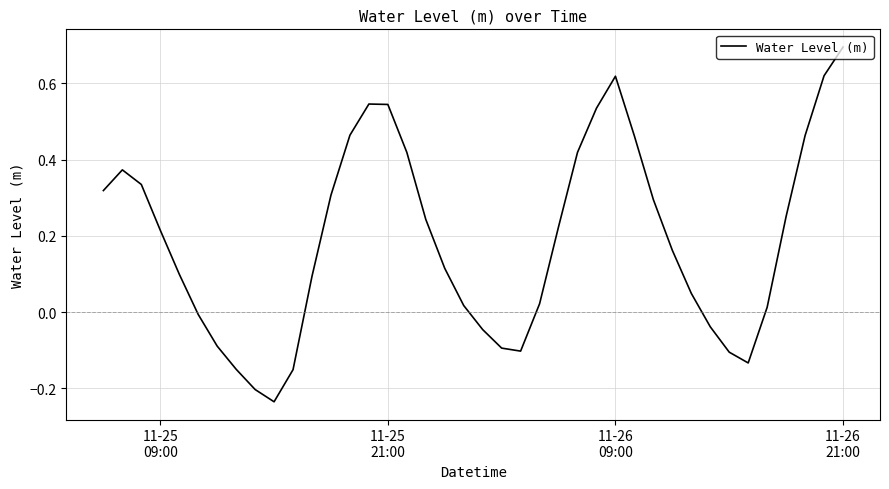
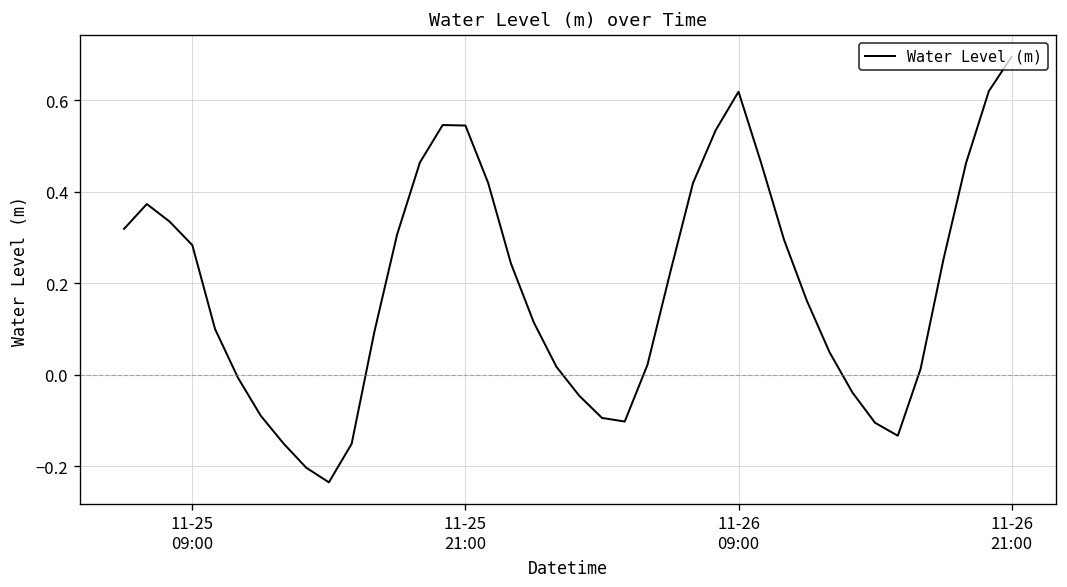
11-25 09:00: 0.21 -> 0.28
